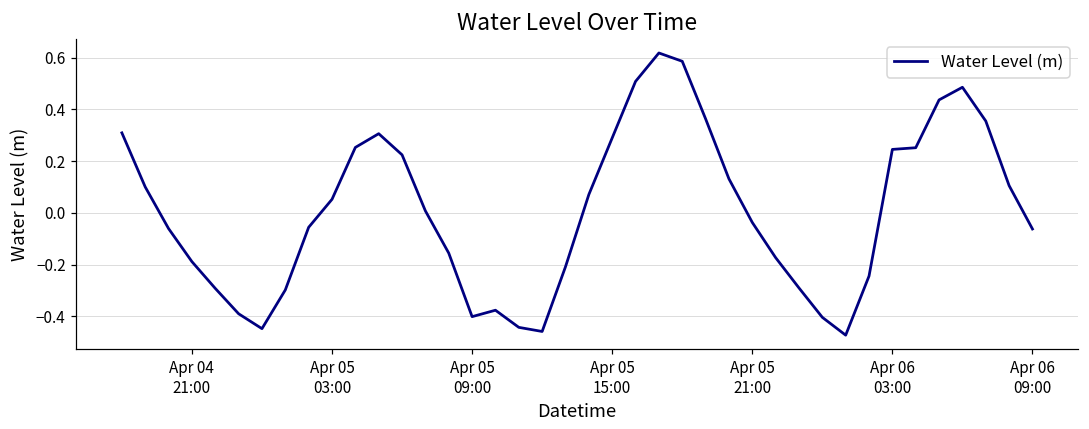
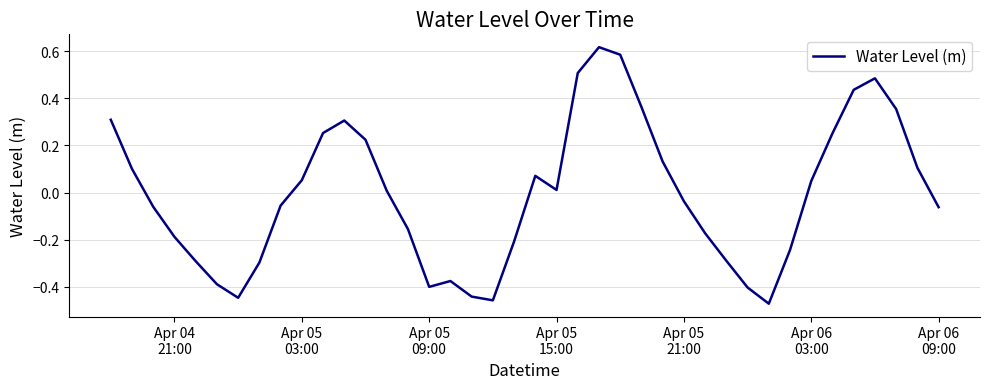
Apr 05 15:00: 0.29 -> 0.01
Apr 06 03:00: 0.25 -> 0.05
